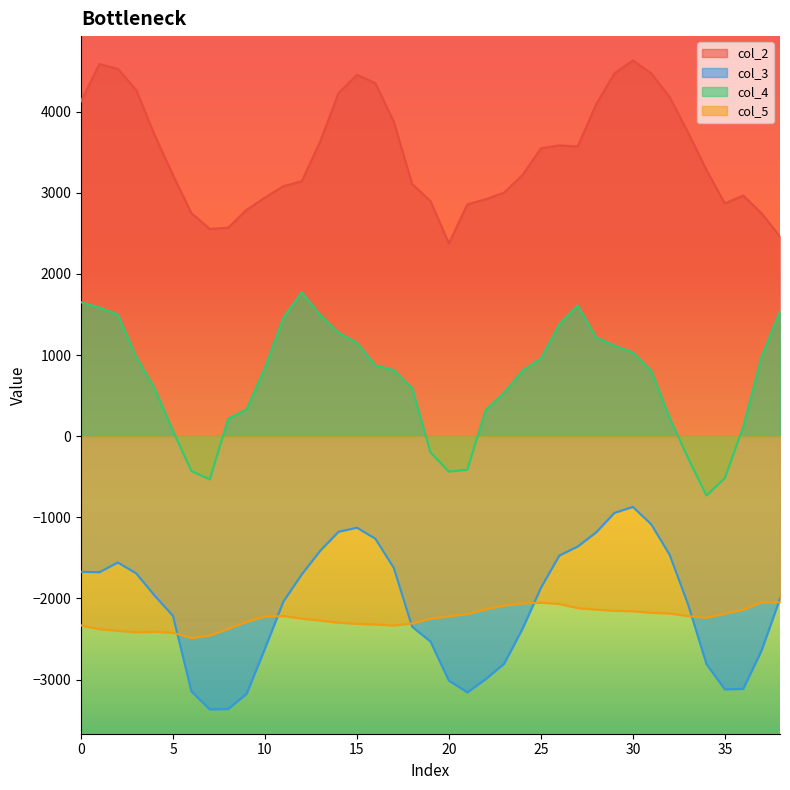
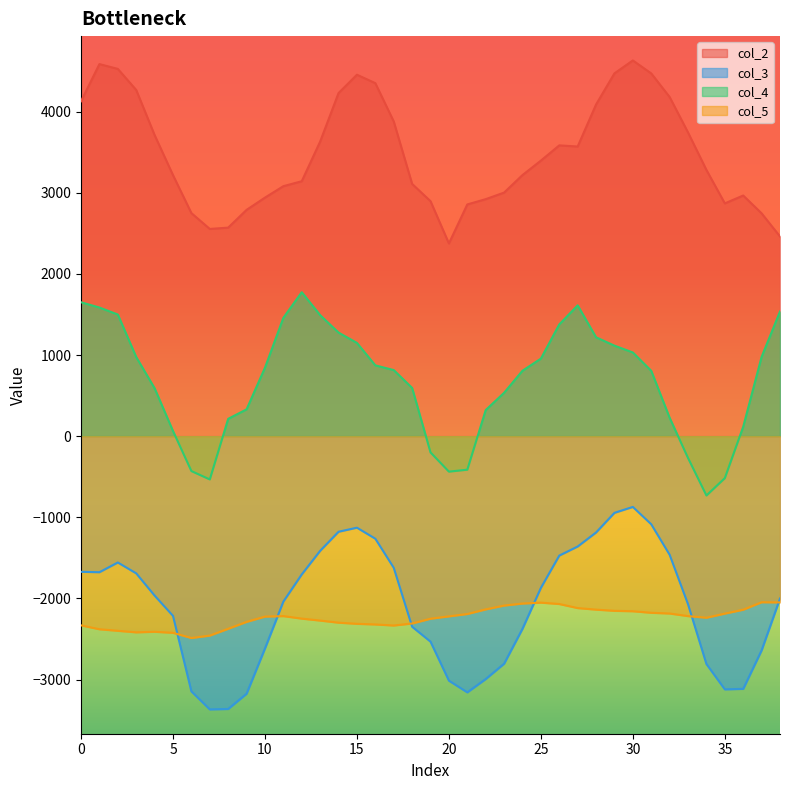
col_2, 25: 3500 -> 3400
